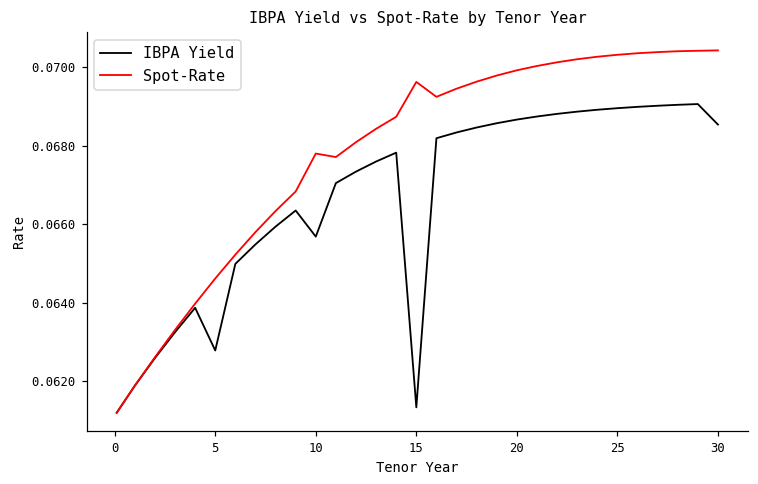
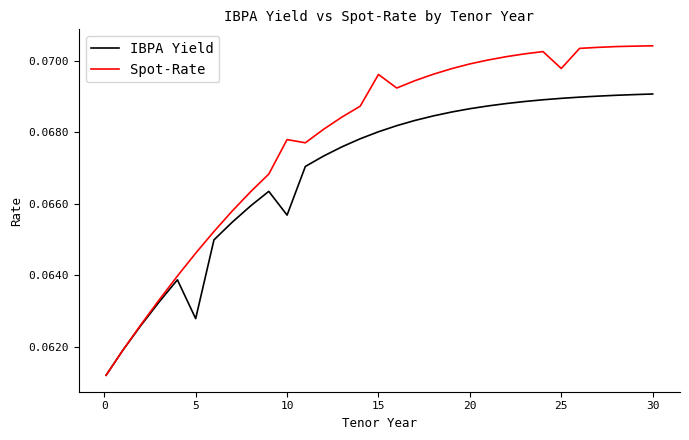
IBPA Yield, 15: 0.0613 -> 0.0680
Spot-Rate, 25: 0.0703 -> 0.0698
IBPA Yield, 30: 0.0685 -> 0.0691
